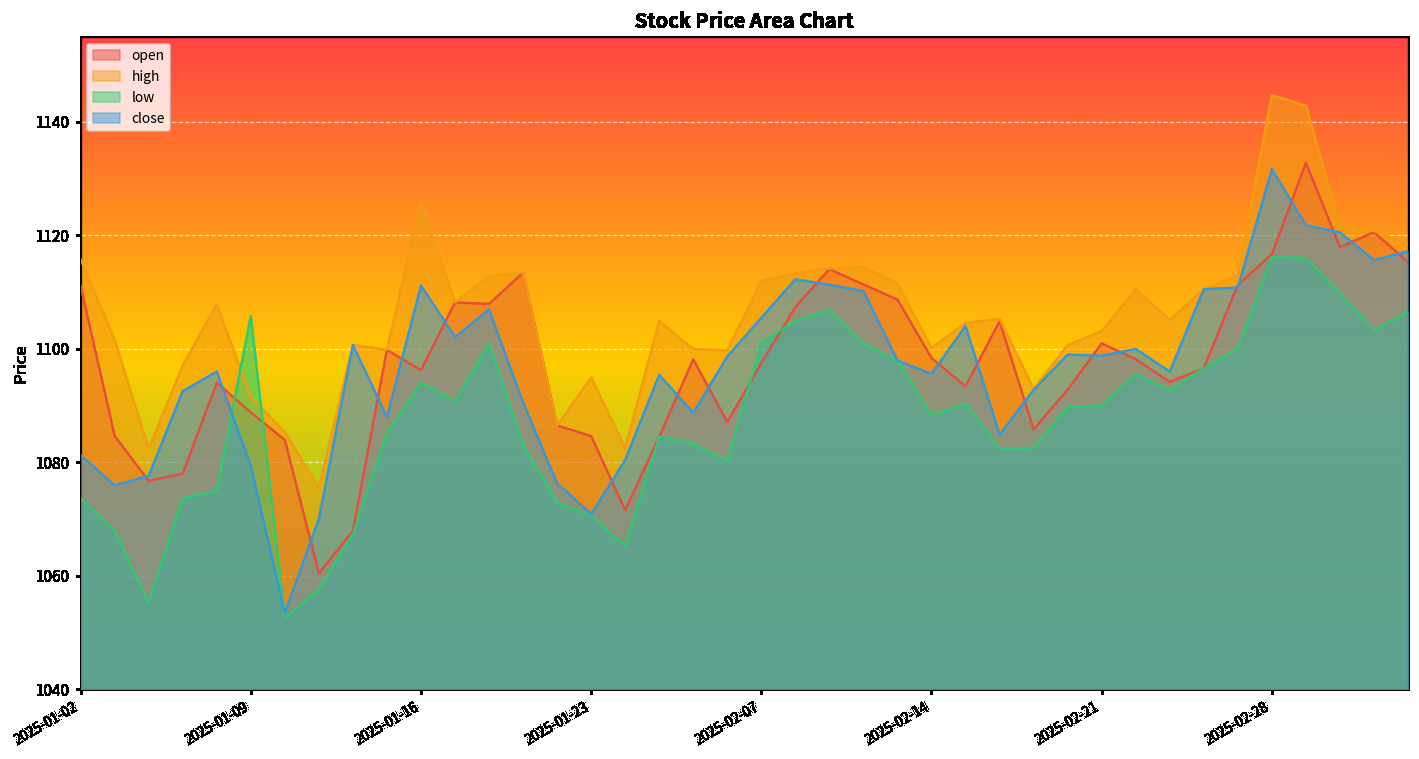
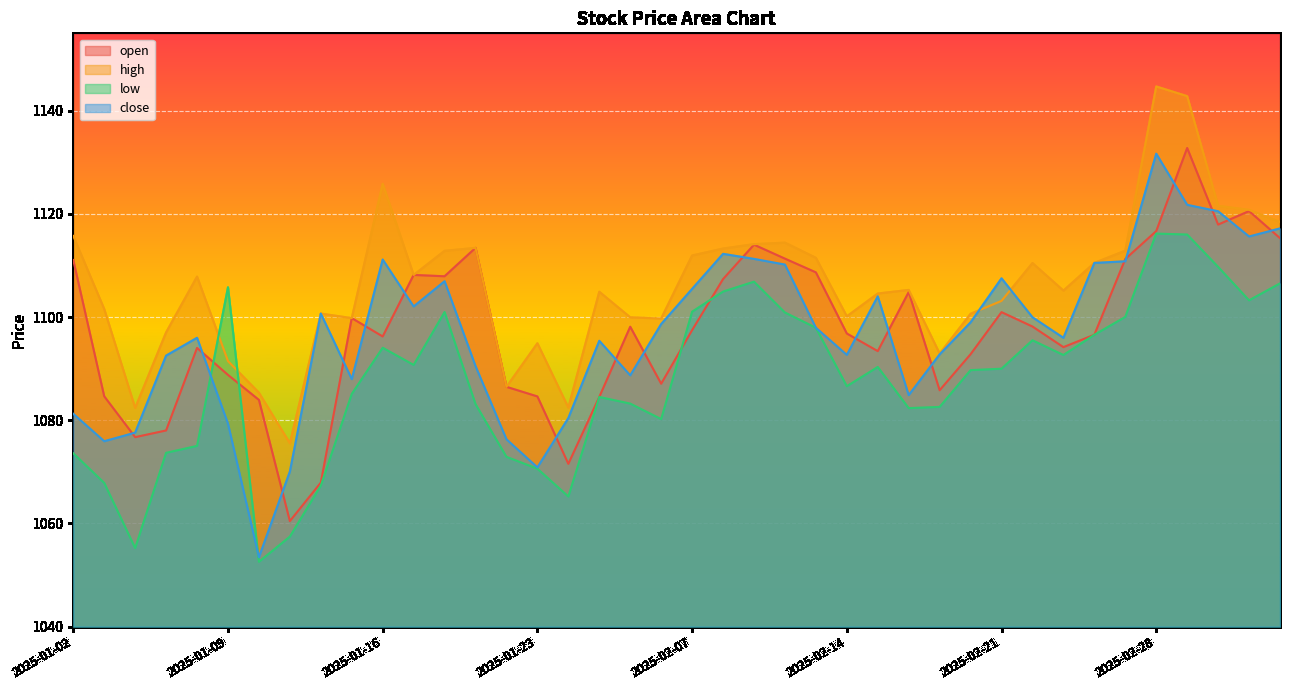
open, 2025-02-14: 1098 -> 1097
low, 2025-02-14: 1088 -> 1087
close, 2025-02-14: 1096 -> 1093
close, 2025-02-21: 1099 -> 1108
